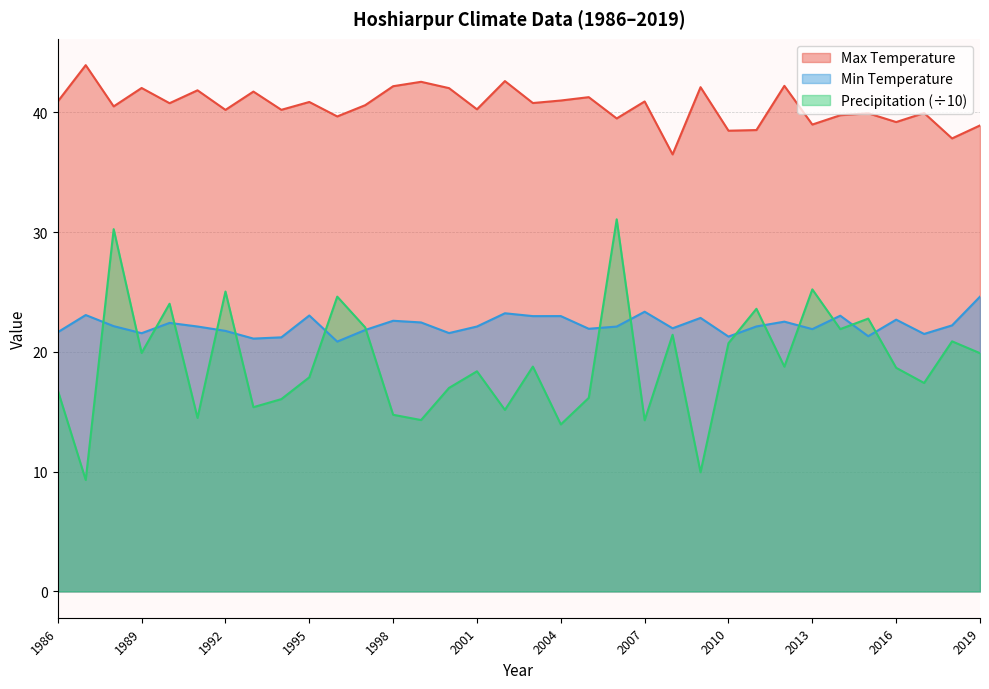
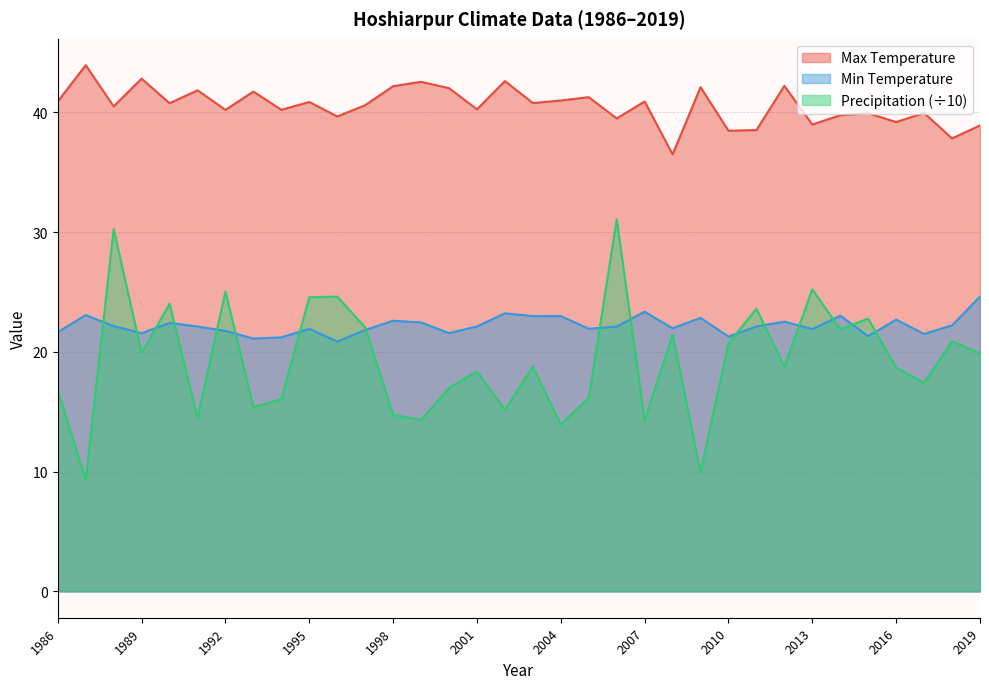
Max Temperature, 1989: 42.0 -> 42.8
Min Temperature, 1995: 23.0 -> 21.9
Precipitation (÷10), 1995: 17.9 -> 24.6
